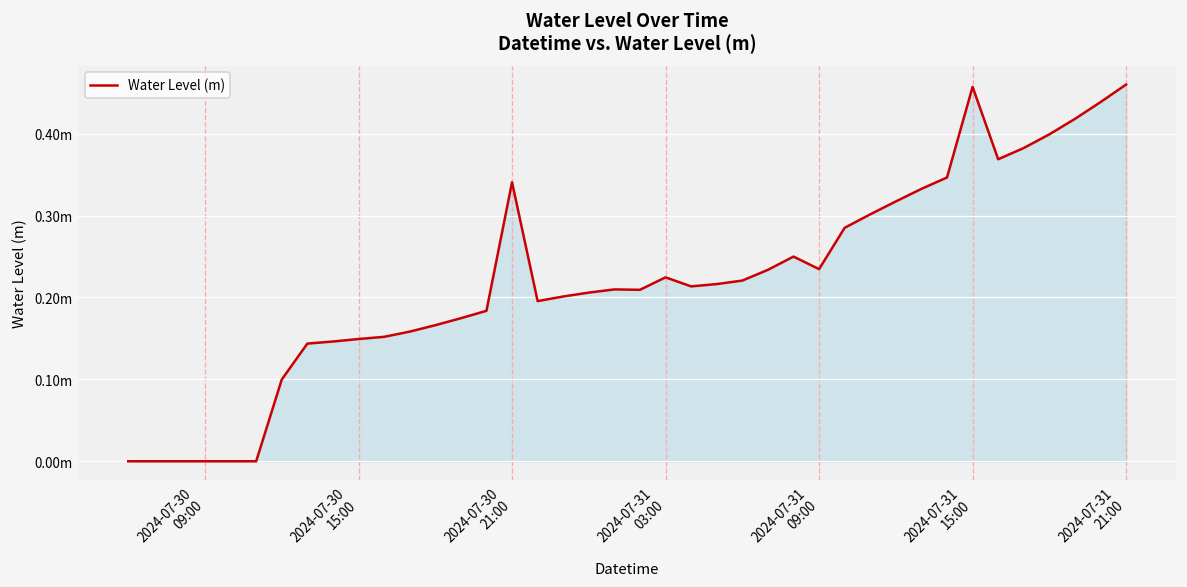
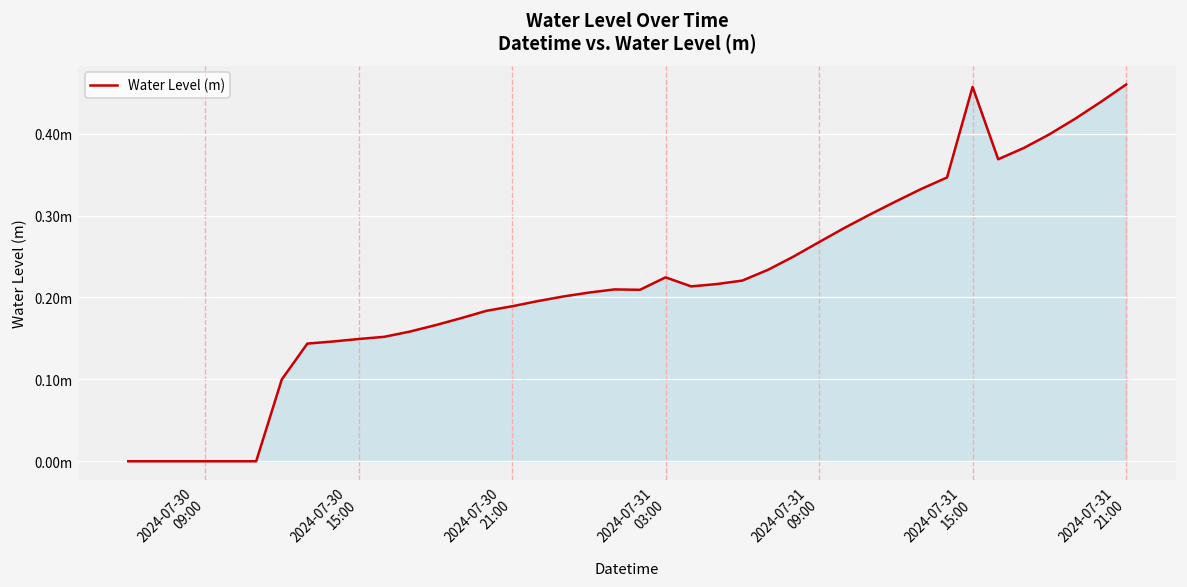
2024-07-30 21:00: 0.34m -> 0.19m
2024-07-31 09:00: 0.23m -> 0.27m
